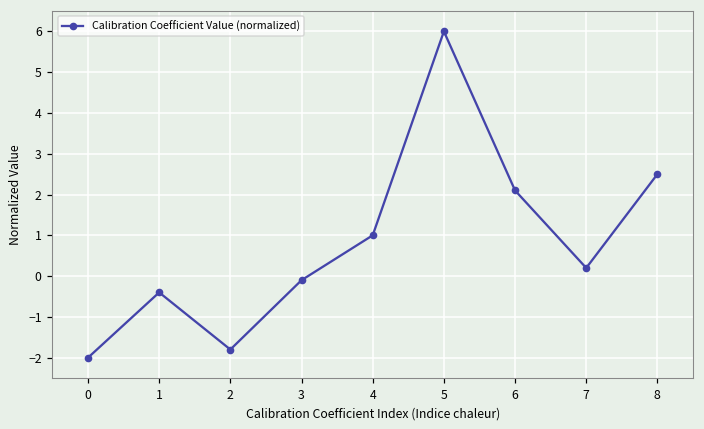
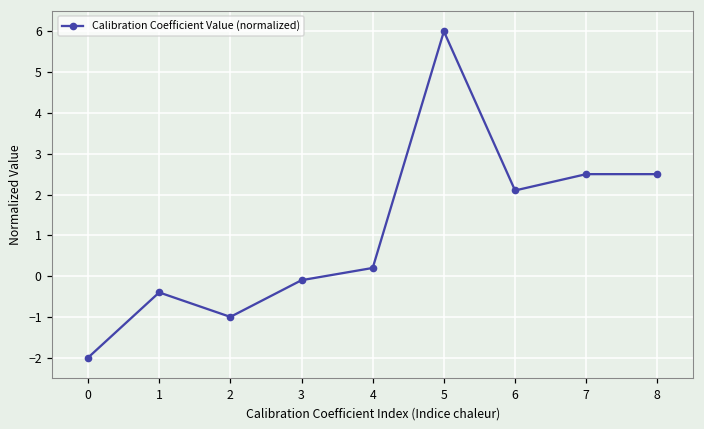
2: -1.8 -> -1.0
4: 1.0 -> 0.2
7: 0.2 -> 2.5
